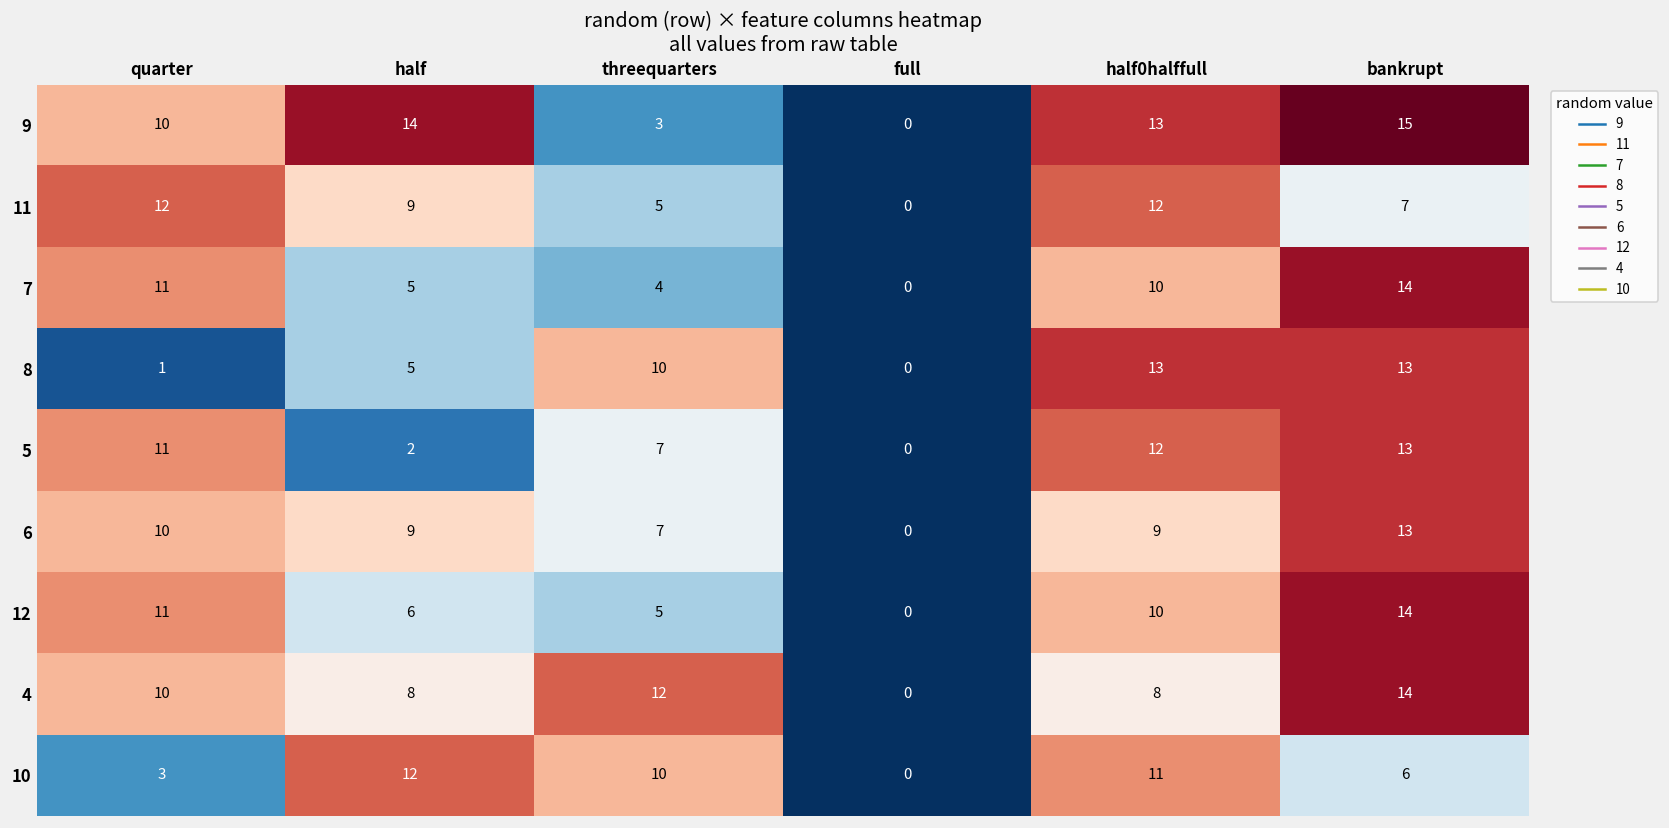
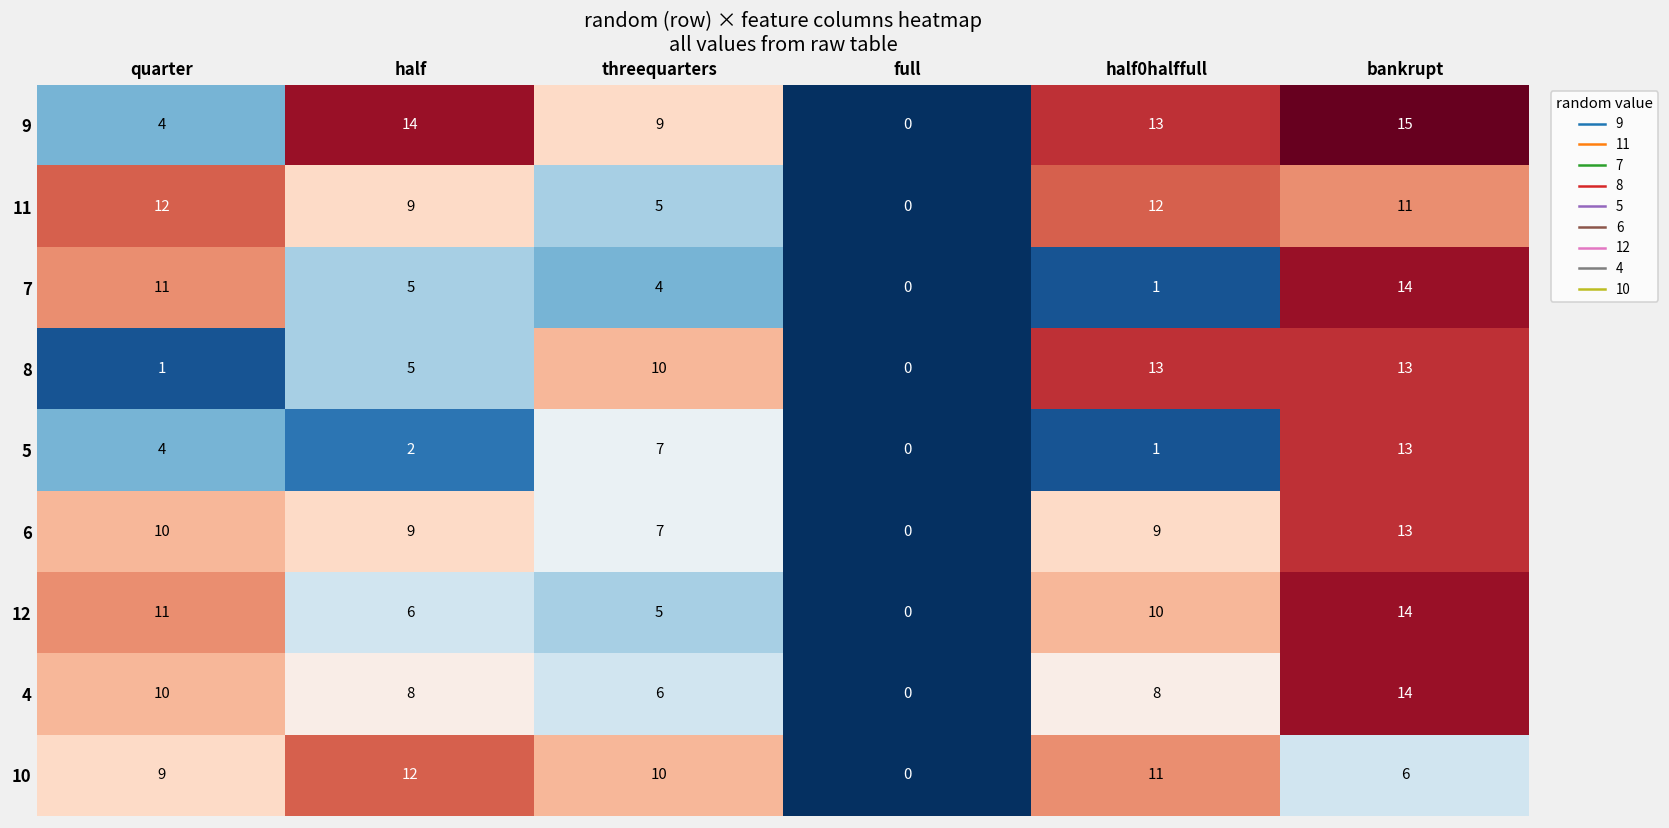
9, quarter: 10 -> 4
9, threequarters: 3 -> 9
11, bankrupt: 7 -> 11
7, half0halffull: 10 -> 1
5, quarter: 11 -> 4
5, half0halffull: 12 -> 1
4, threequarters: 12 -> 6
10, quarter: 3 -> 9
